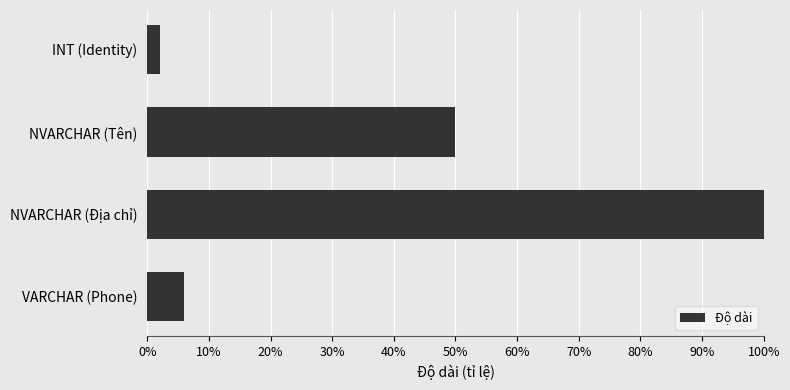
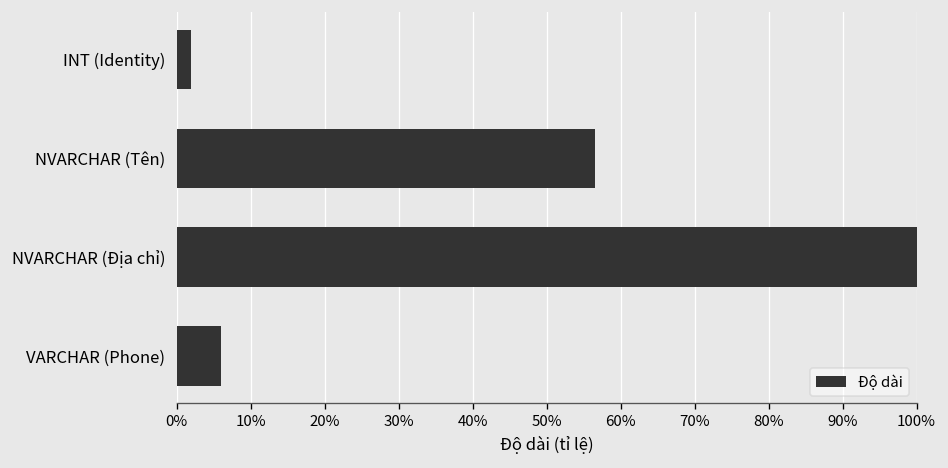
NVARCHAR (Tên): 50% -> 56%
